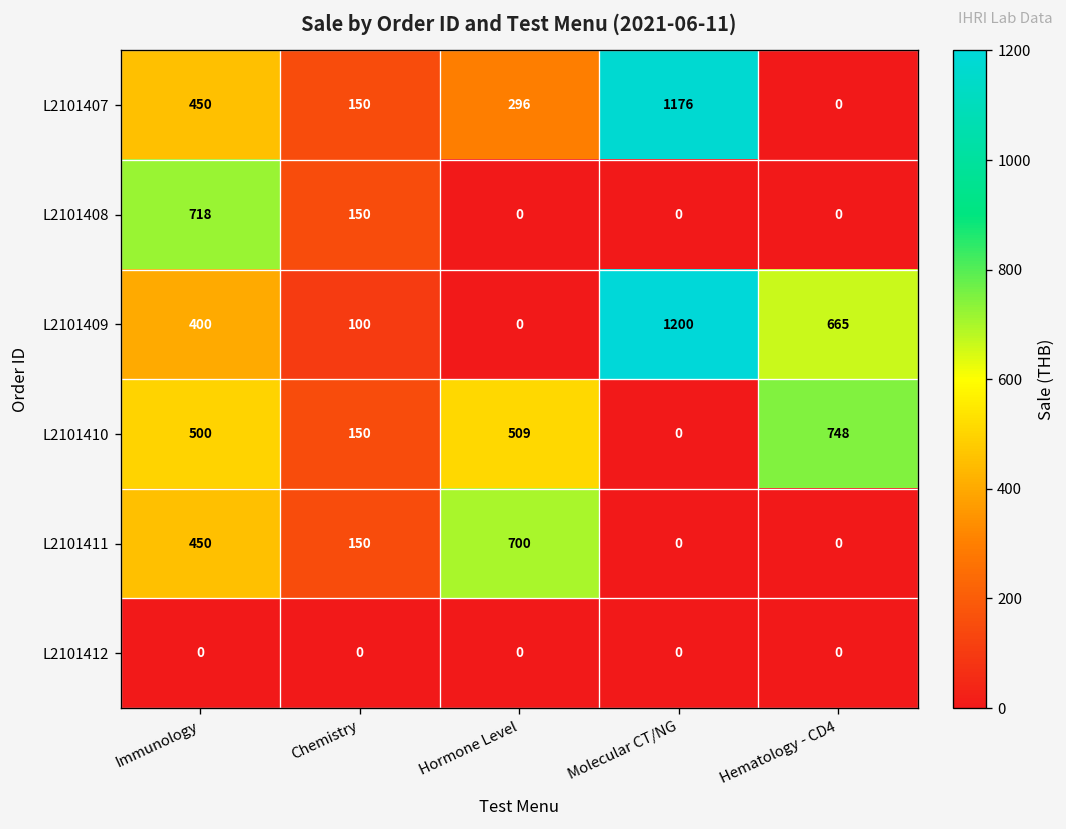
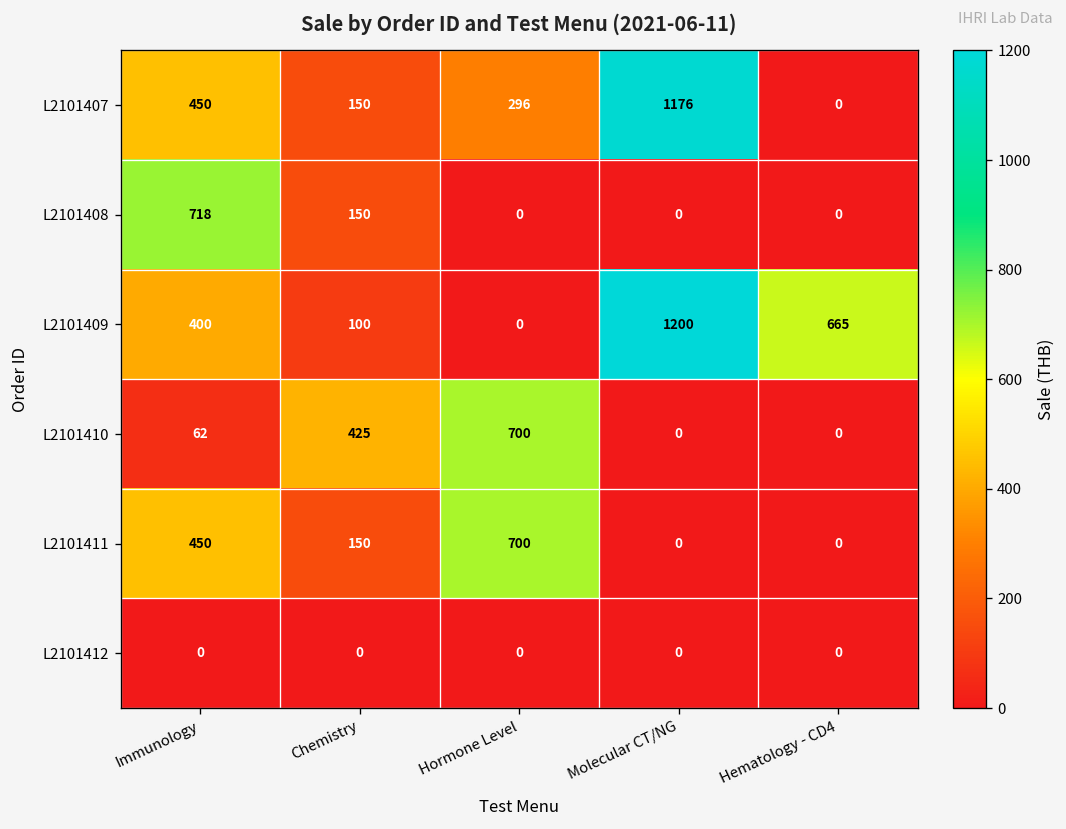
L2101410, Immunology: 500 -> 62
L2101410, Chemistry: 150 -> 425
L2101410, Hormone Level: 509 -> 700
L2101410, Hematology - CD4: 748 -> 0
